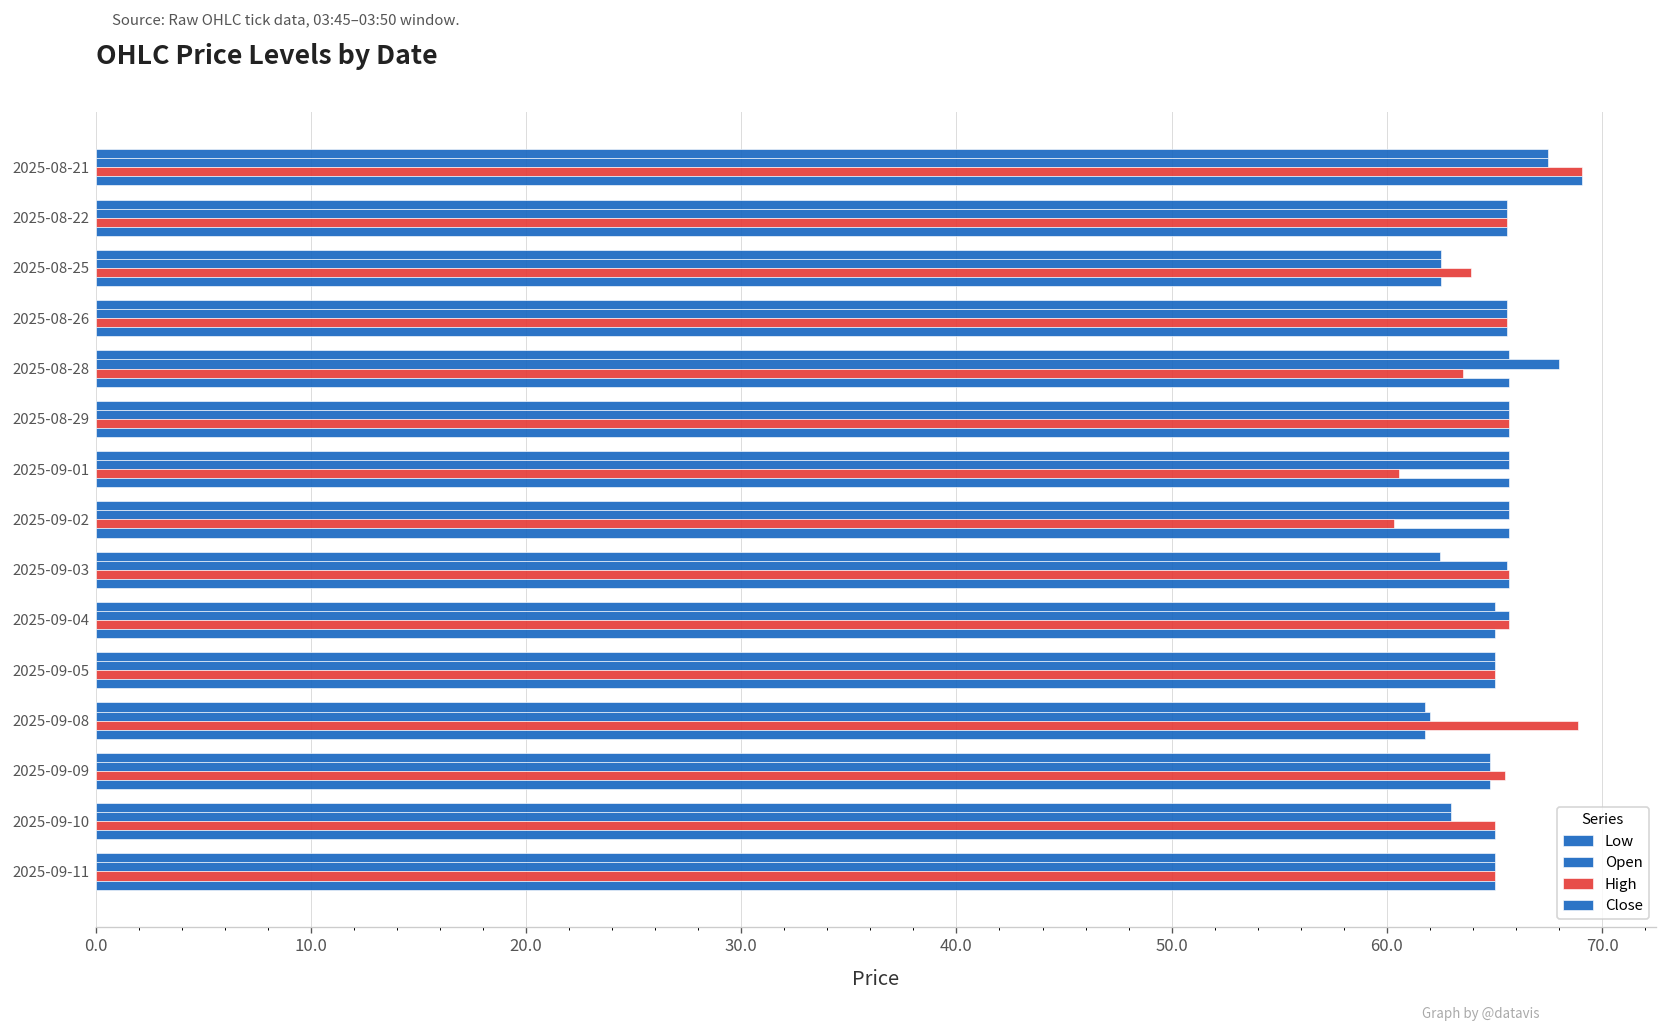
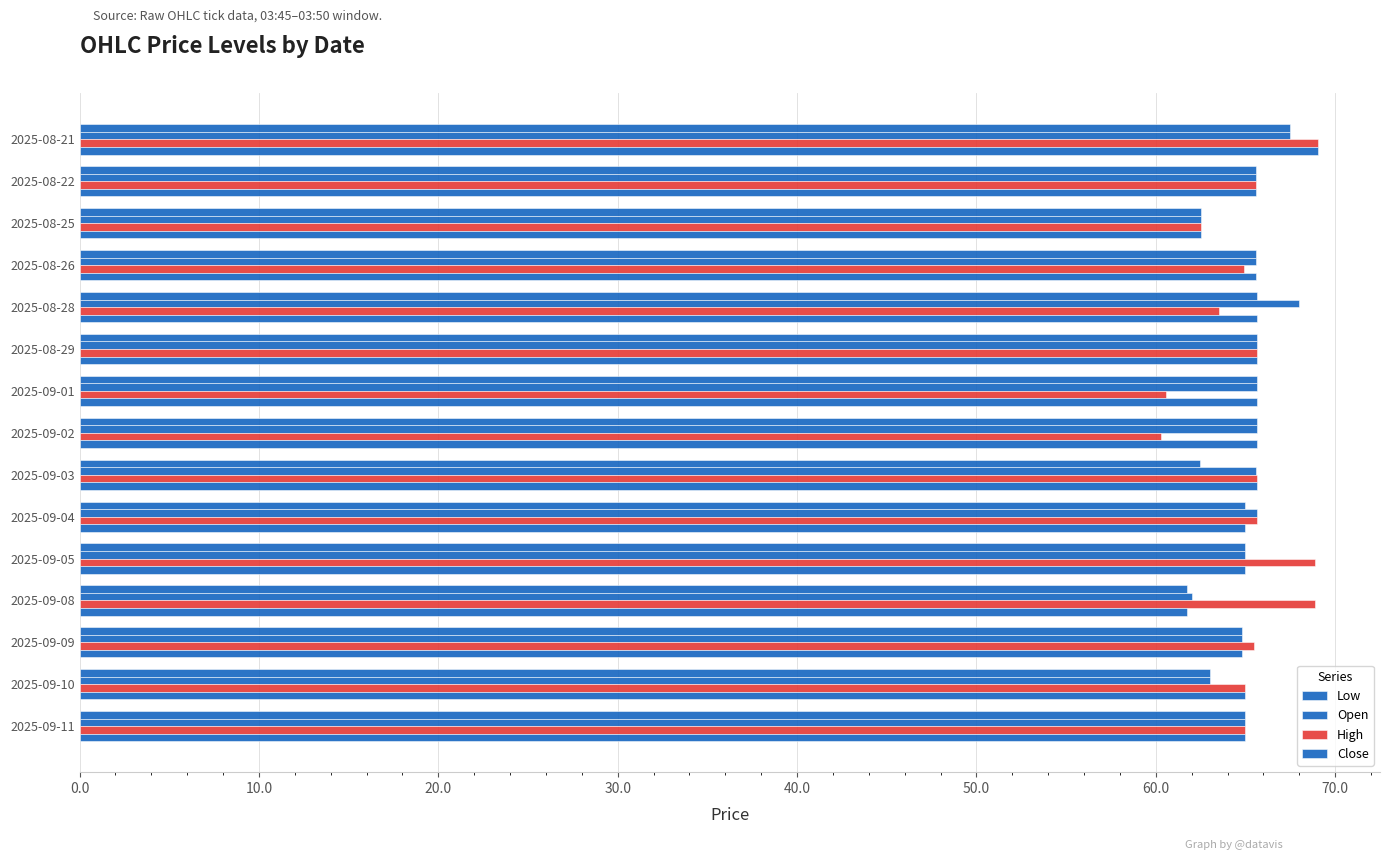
High, 2025-08-25: 63.9 -> 62.5
High, 2025-08-26: 65.6 -> 64.9
High, 2025-09-05: 65.0 -> 68.9
